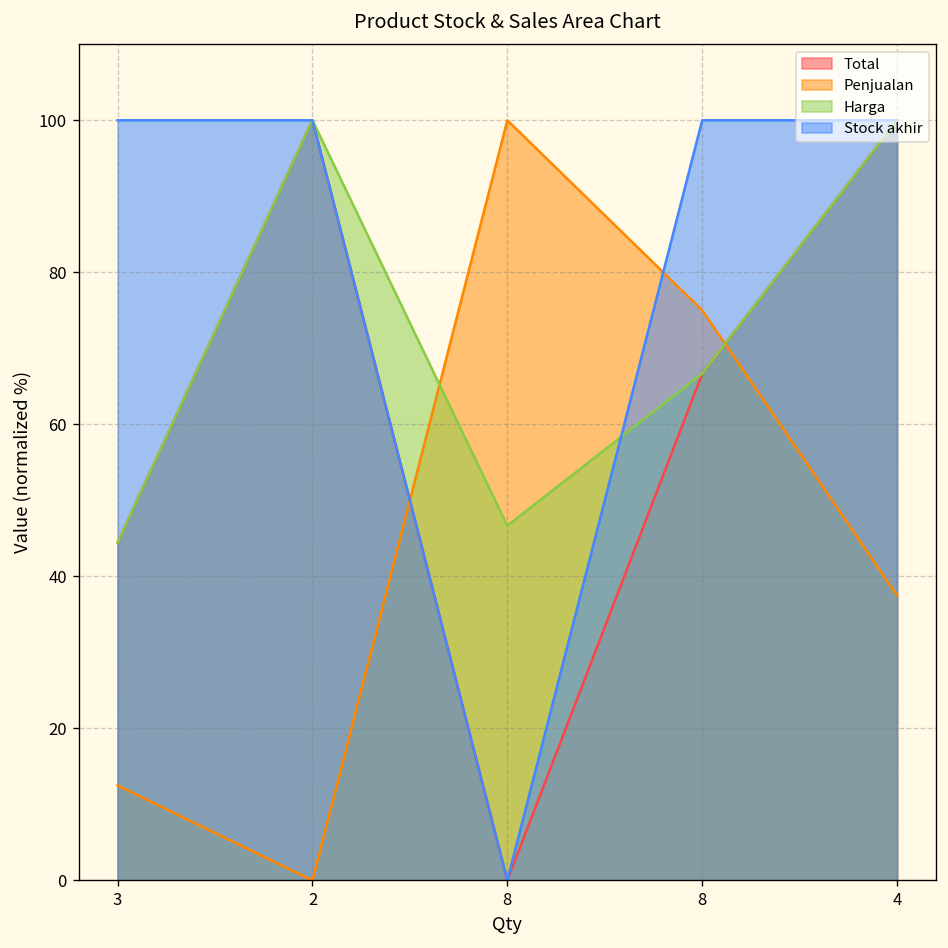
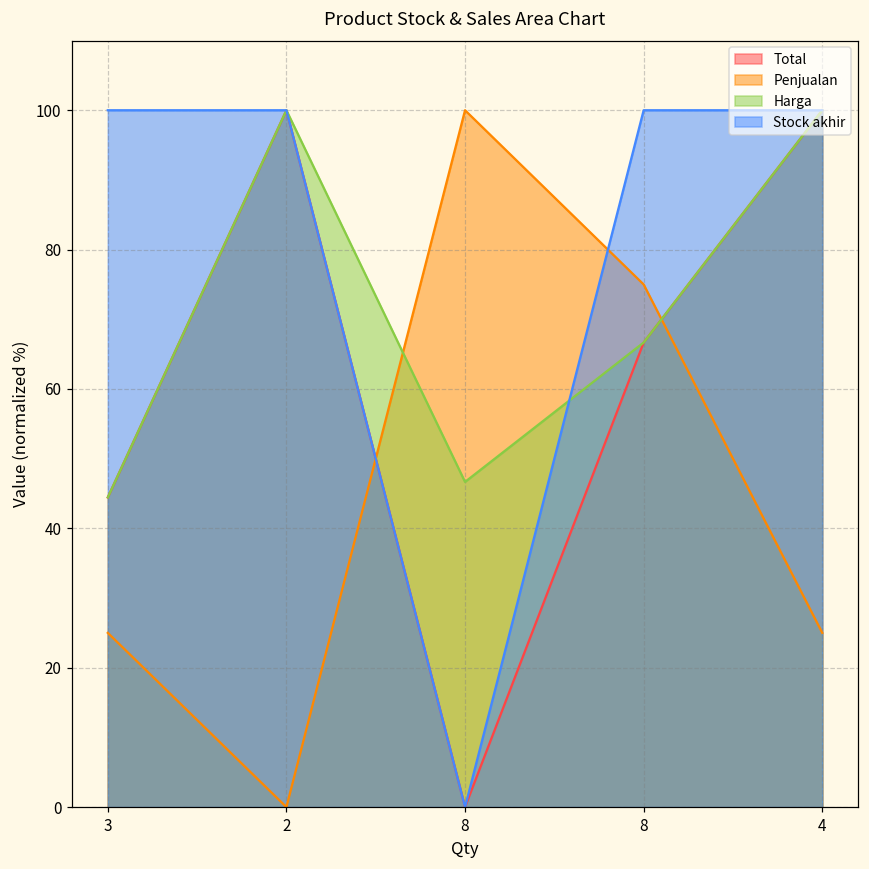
Penjualan, 3: 13 -> 25
Penjualan, 4: 38 -> 25
